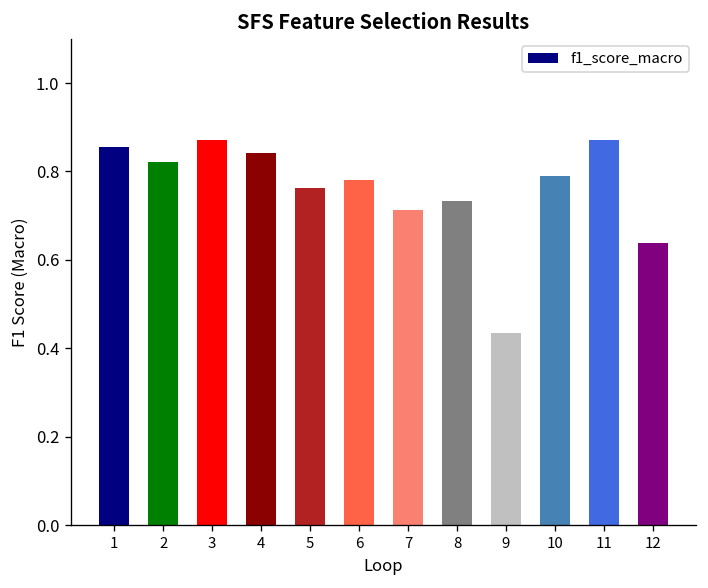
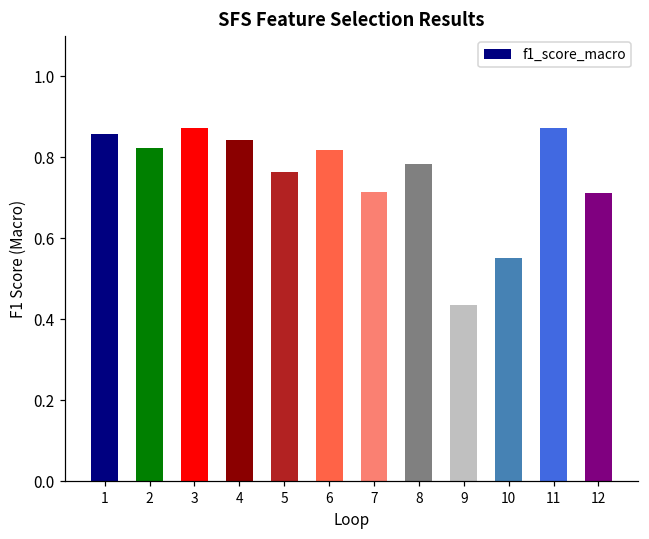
6: 0.78 -> 0.82
8: 0.73 -> 0.78
10: 0.79 -> 0.55
12: 0.64 -> 0.71
